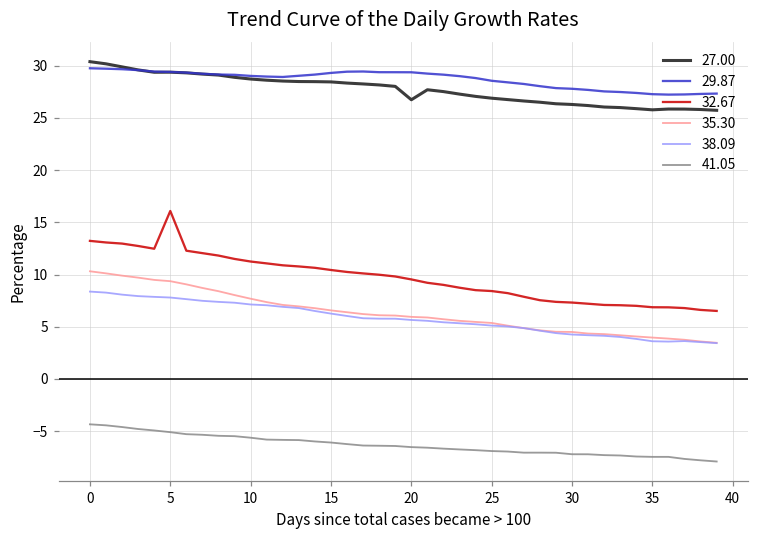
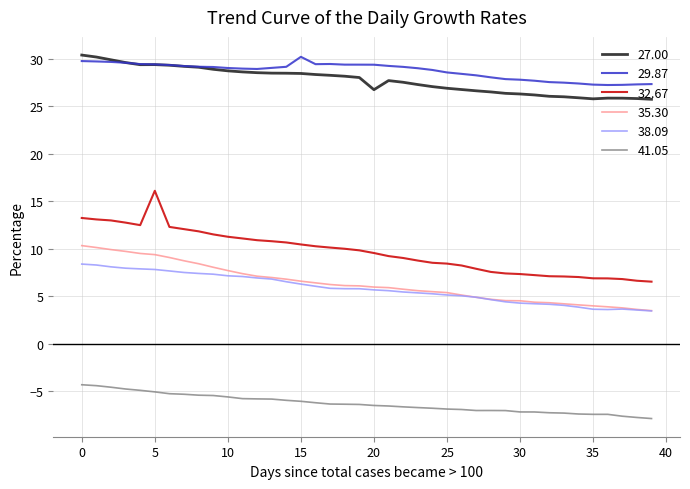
29.87, 15: 29 -> 30
